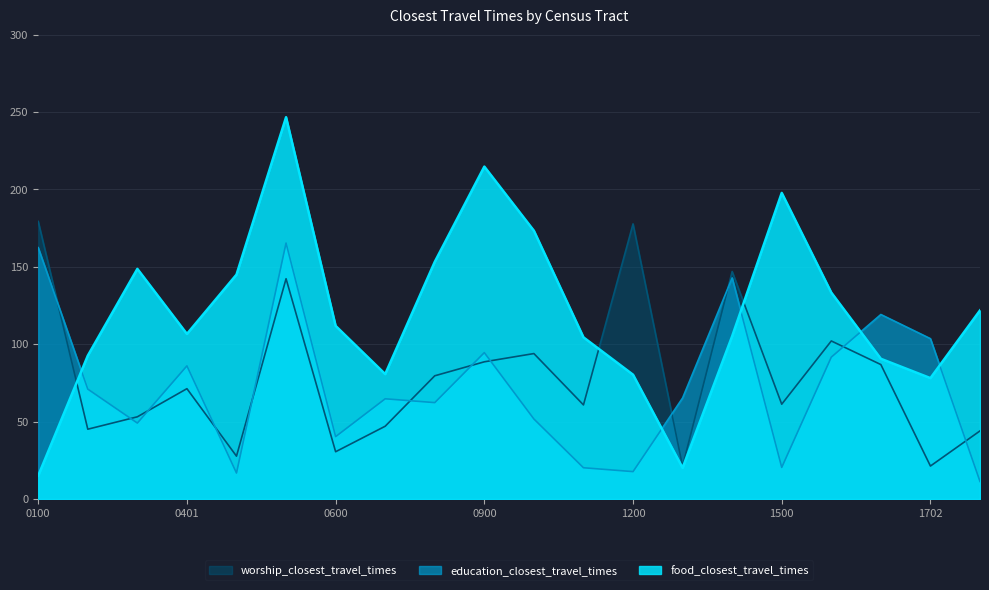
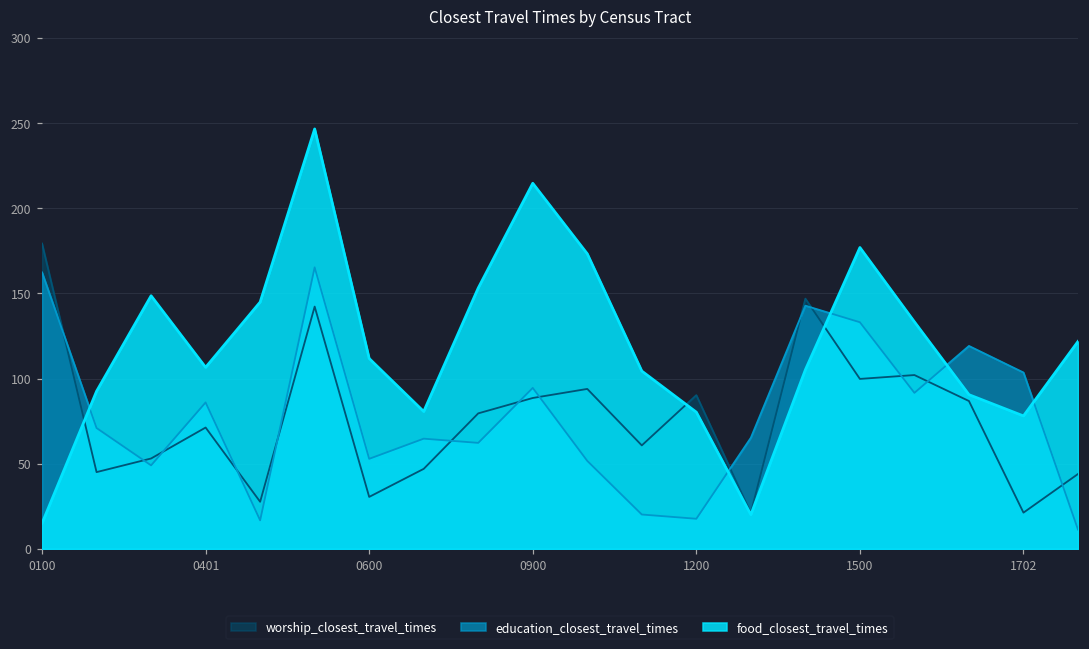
education_closest_travel_times, 0600: 40 -> 53
worship_closest_travel_times, 1200: 178 -> 90
worship_closest_travel_times, 1500: 61 -> 100
education_closest_travel_times, 1500: 20 -> 133
food_closest_travel_times, 1500: 198 -> 177
